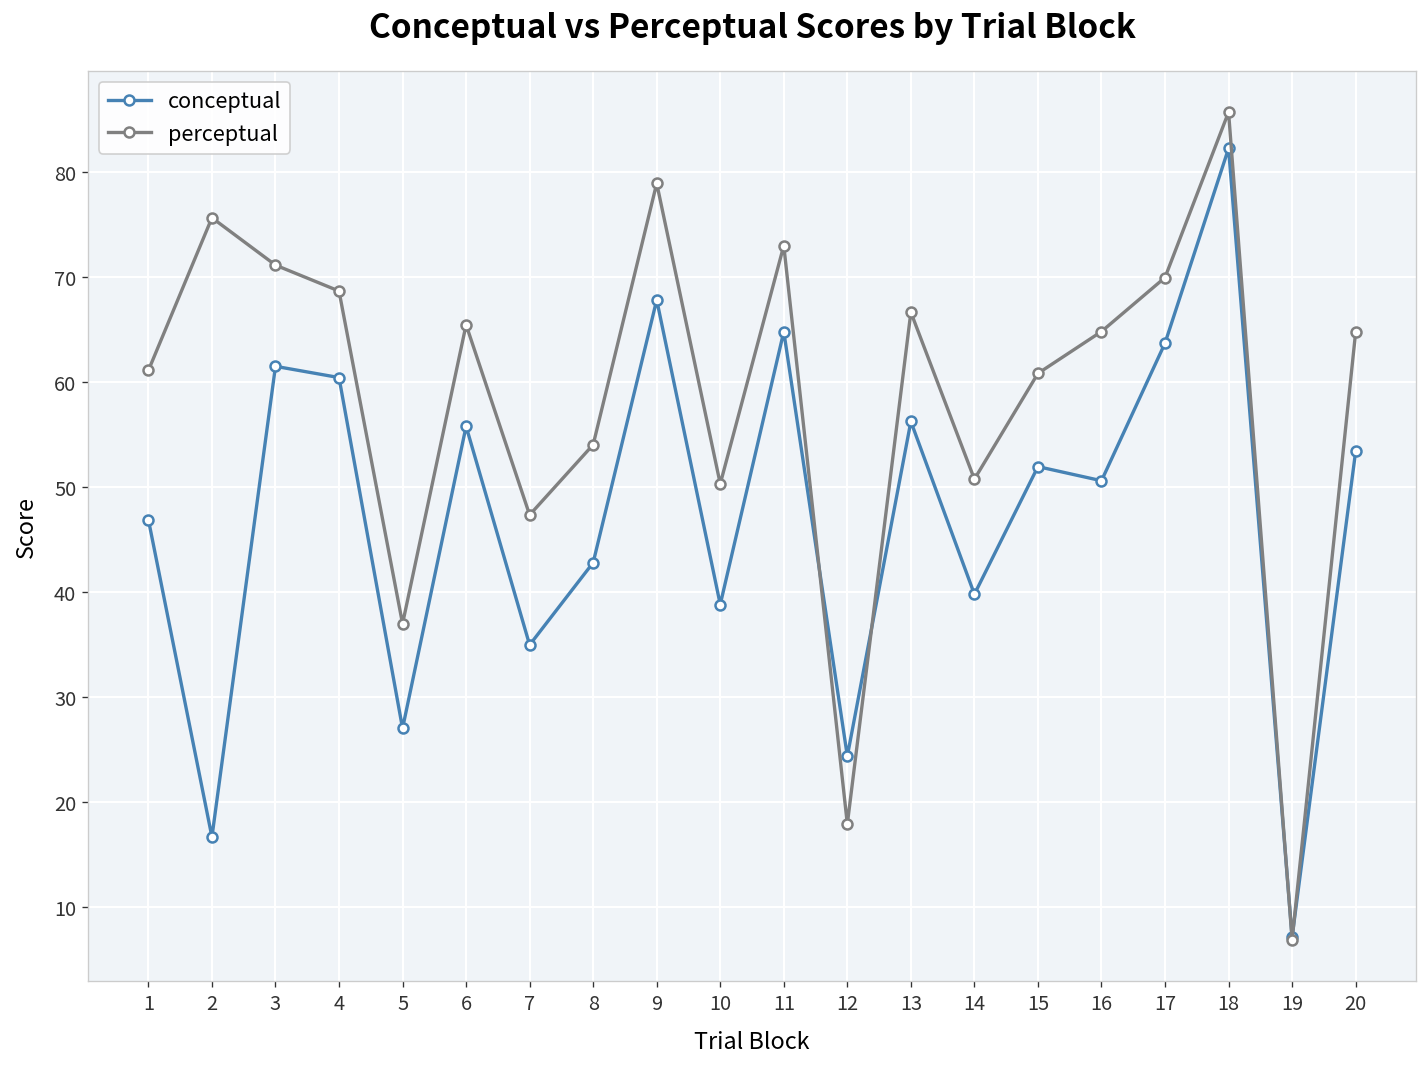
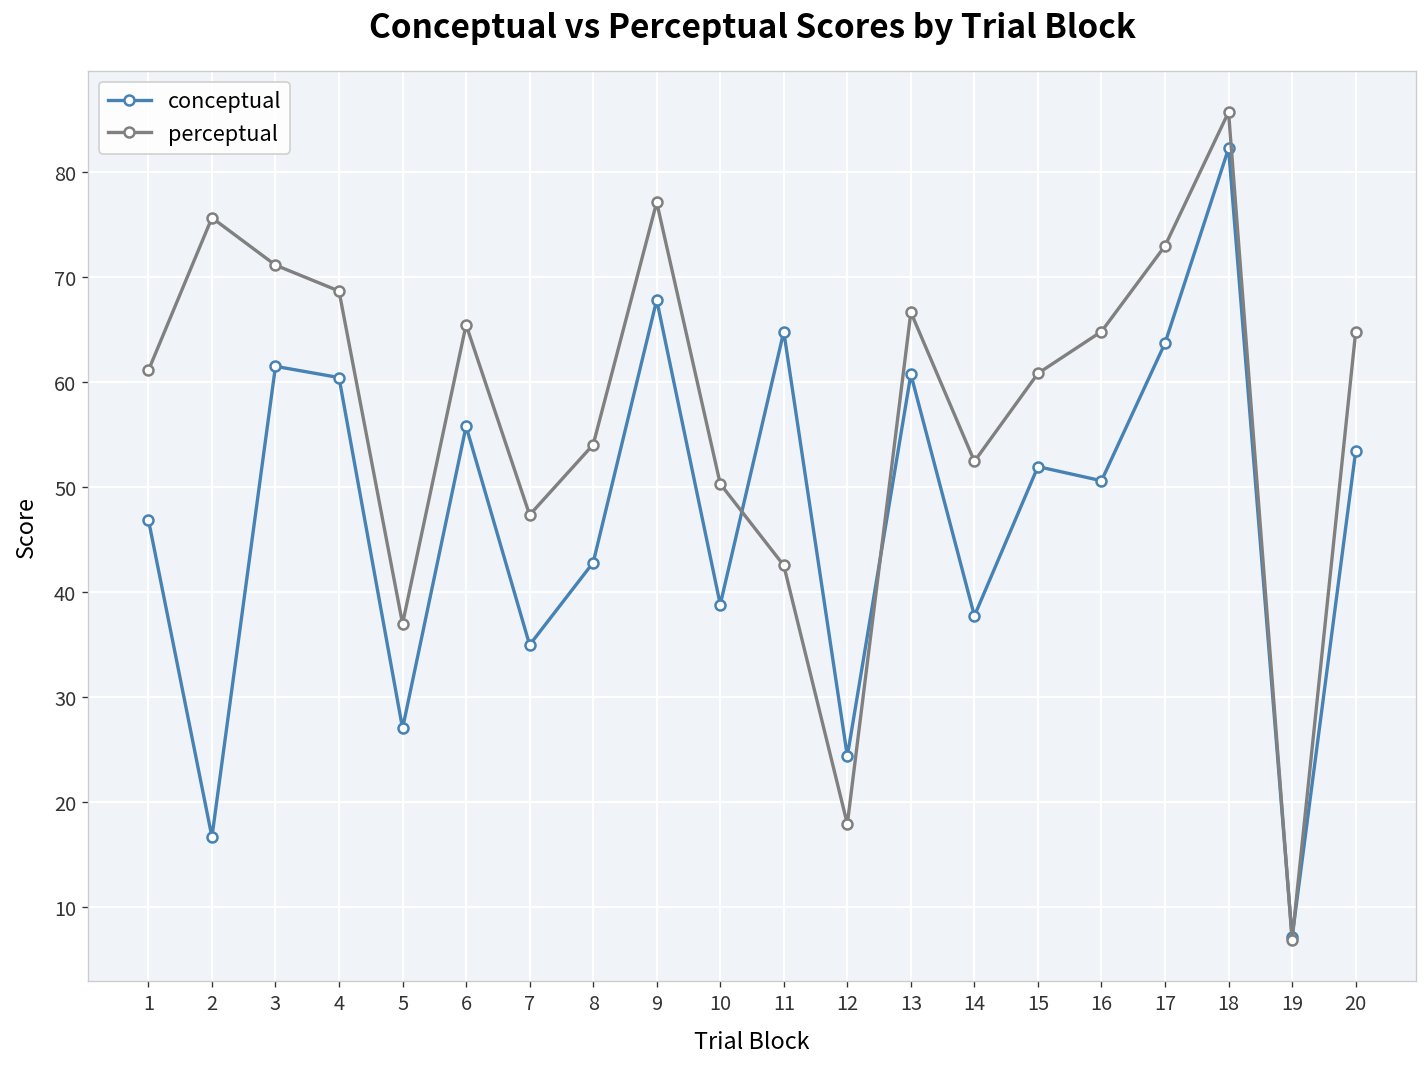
perceptual, 9: 79 -> 77
perceptual, 11: 73 -> 43
conceptual, 13: 56 -> 61
conceptual, 14: 40 -> 38
perceptual, 14: 51 -> 52
perceptual, 17: 70 -> 73
